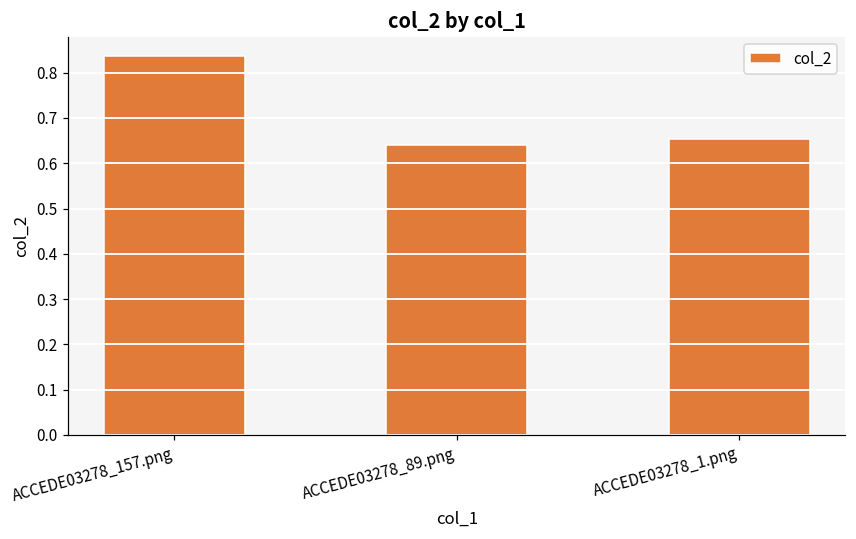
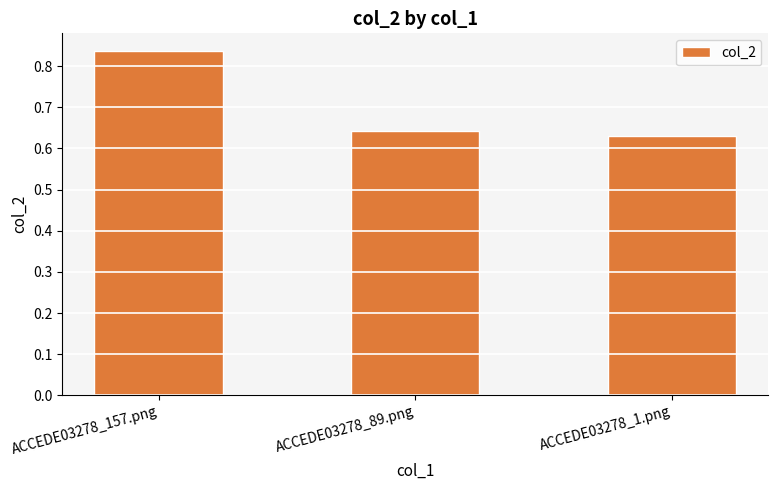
ACCEDE03278_1.png: 0.65 -> 0.63
